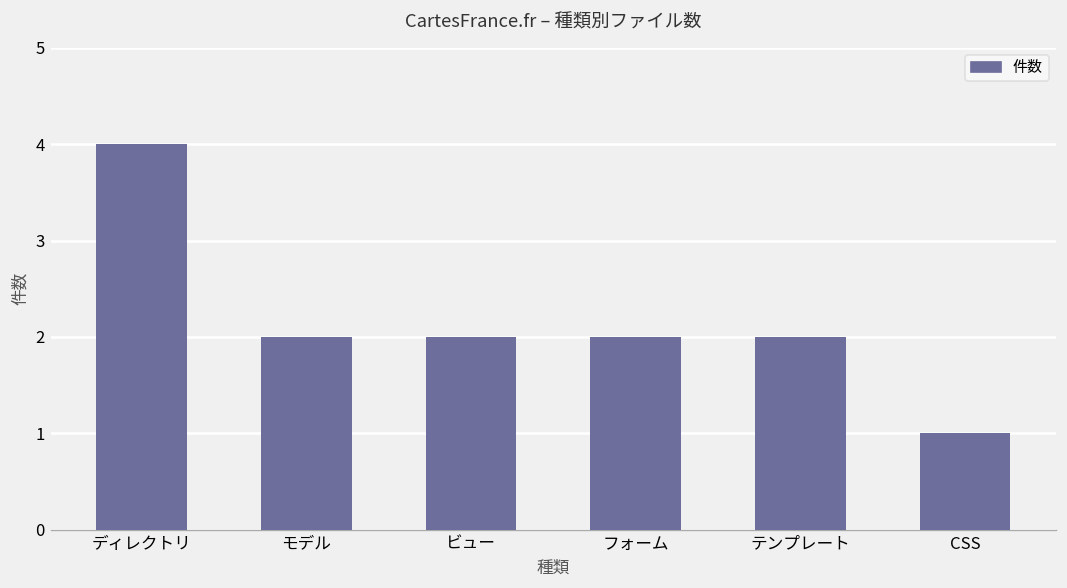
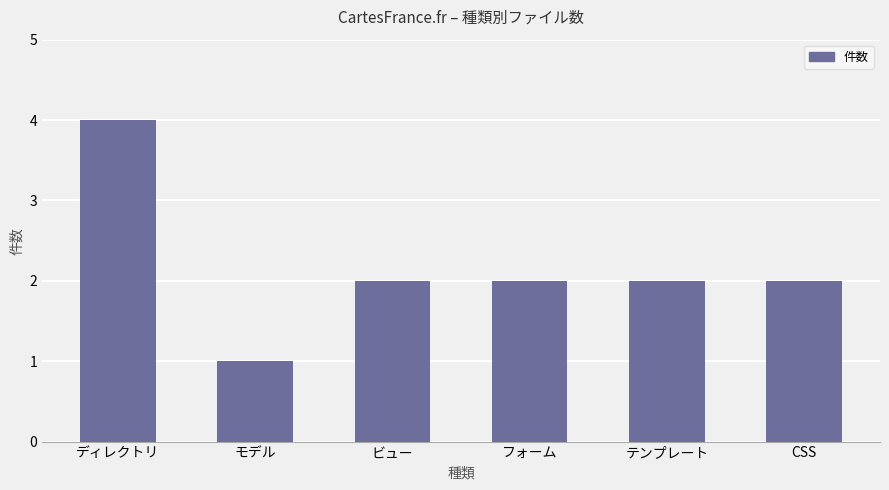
モデル: 2 -> 1
CSS: 1 -> 2
